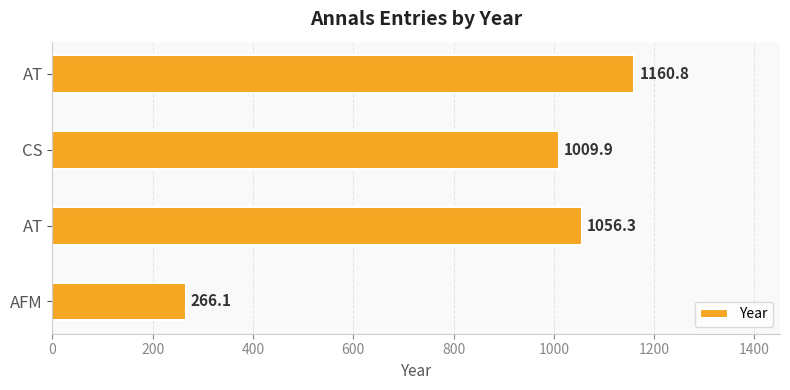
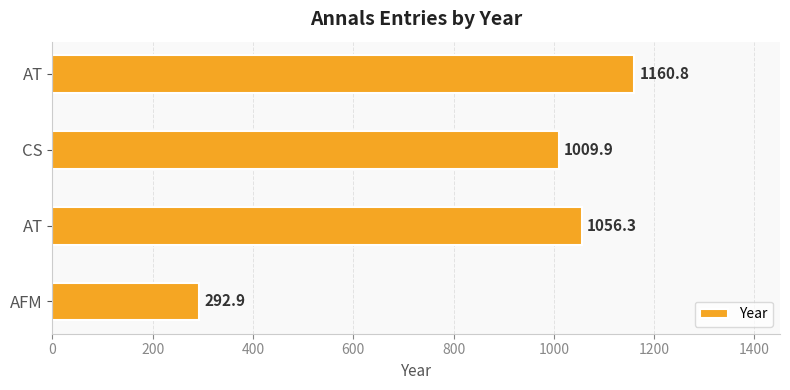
AFM: 266.1 -> 292.9
